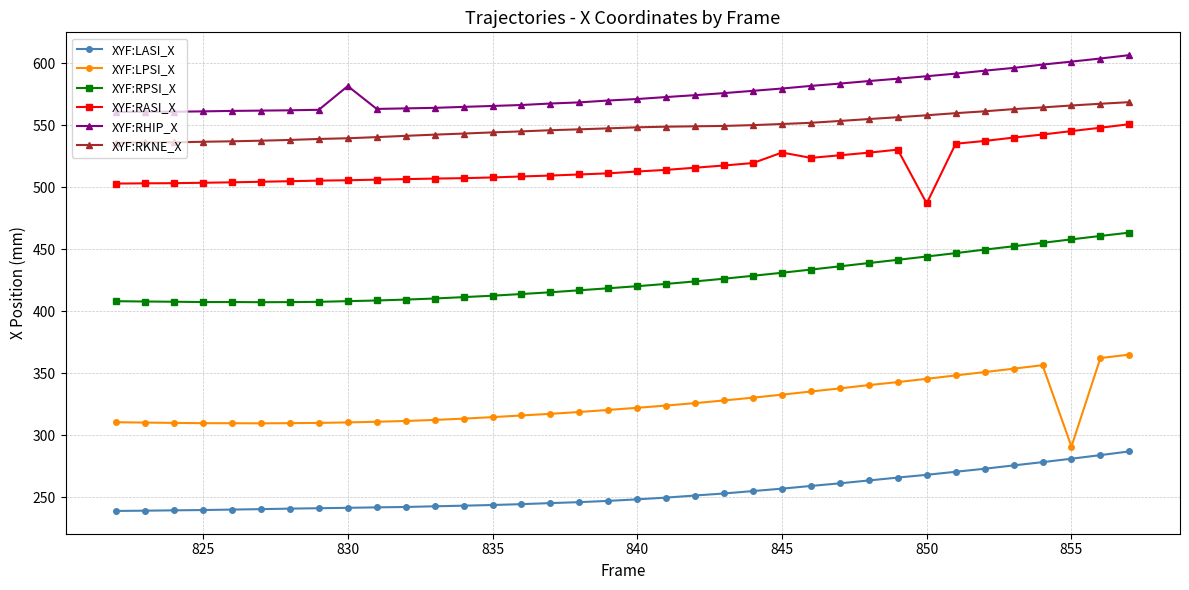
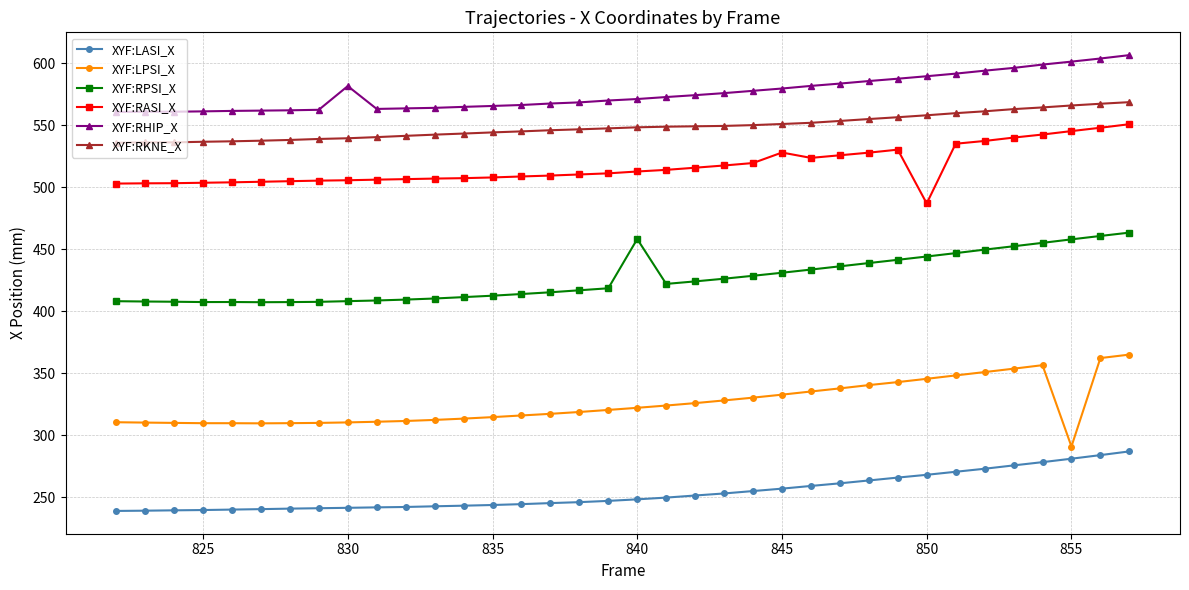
XYF:RPSI_X, 840: 420 -> 458
